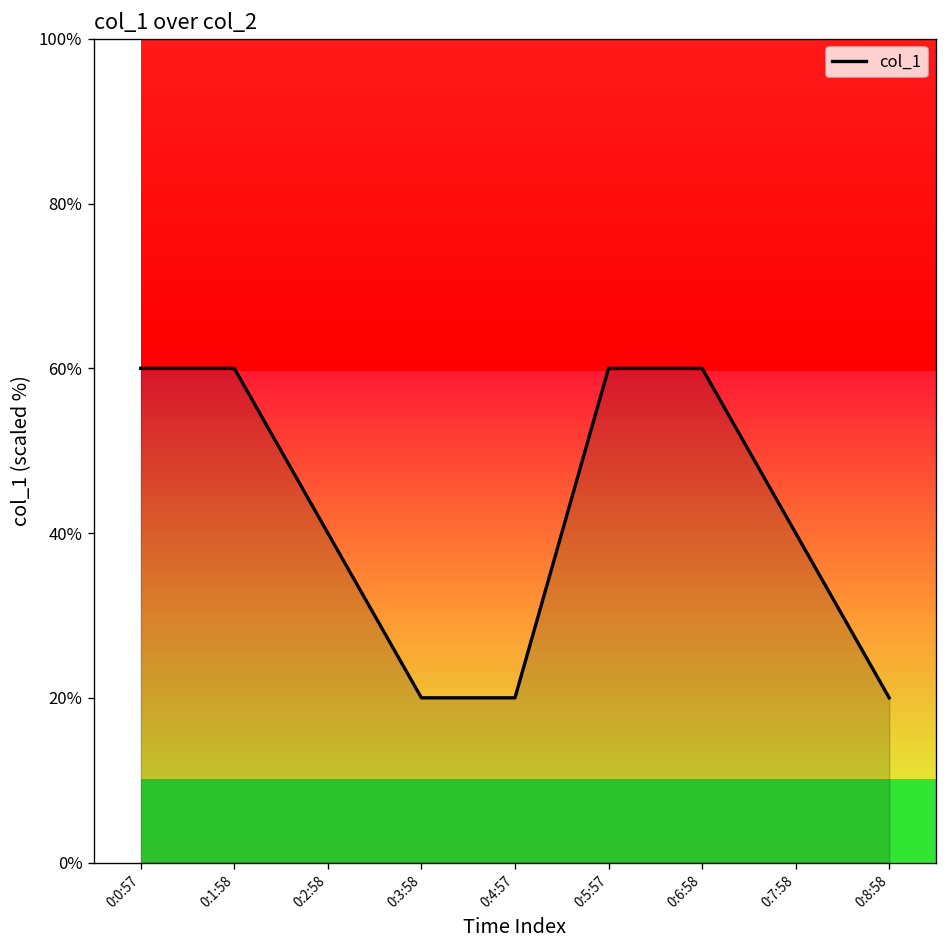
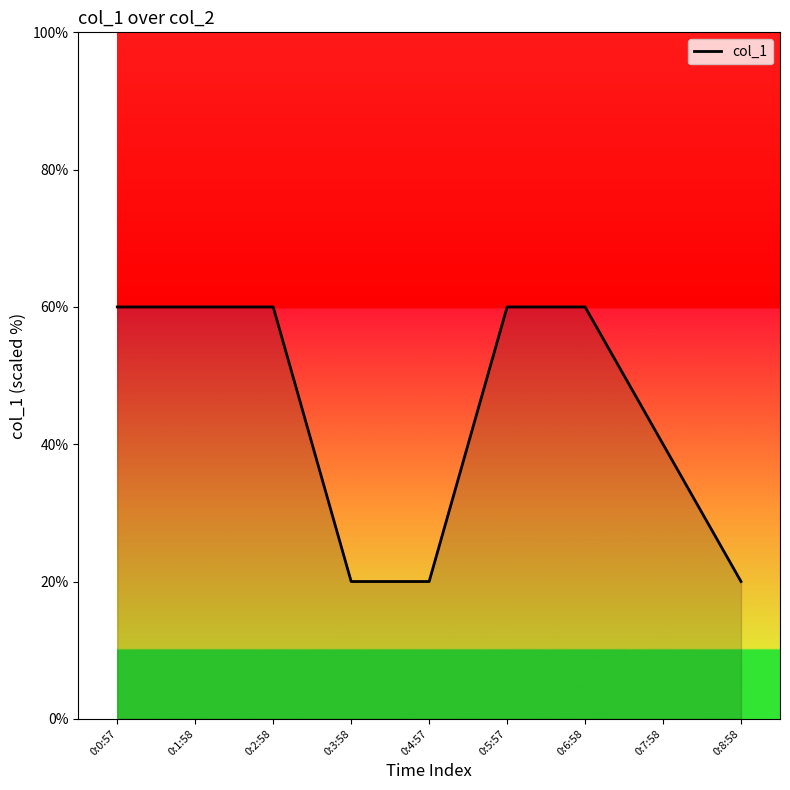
0:2:58: 40% -> 60%
